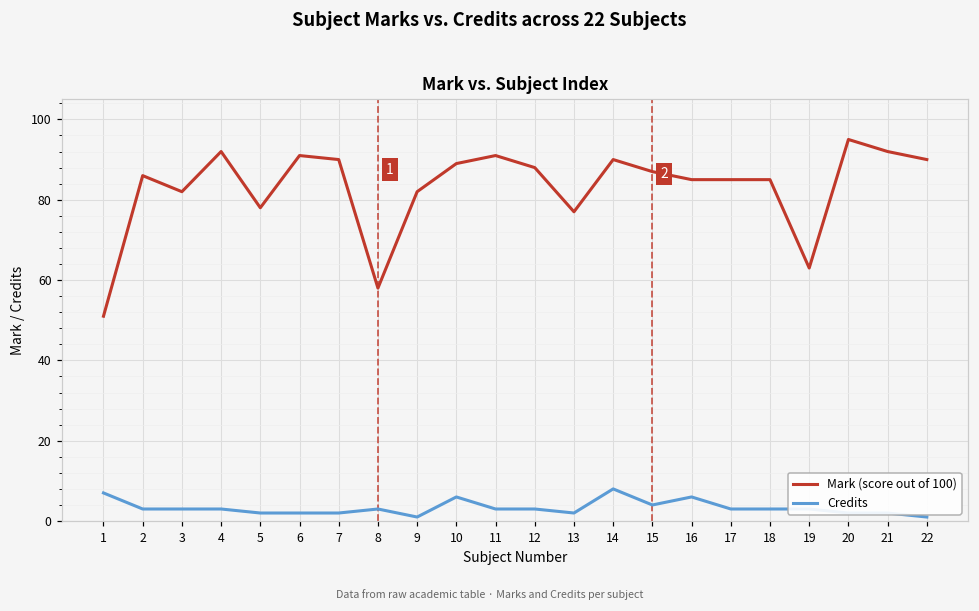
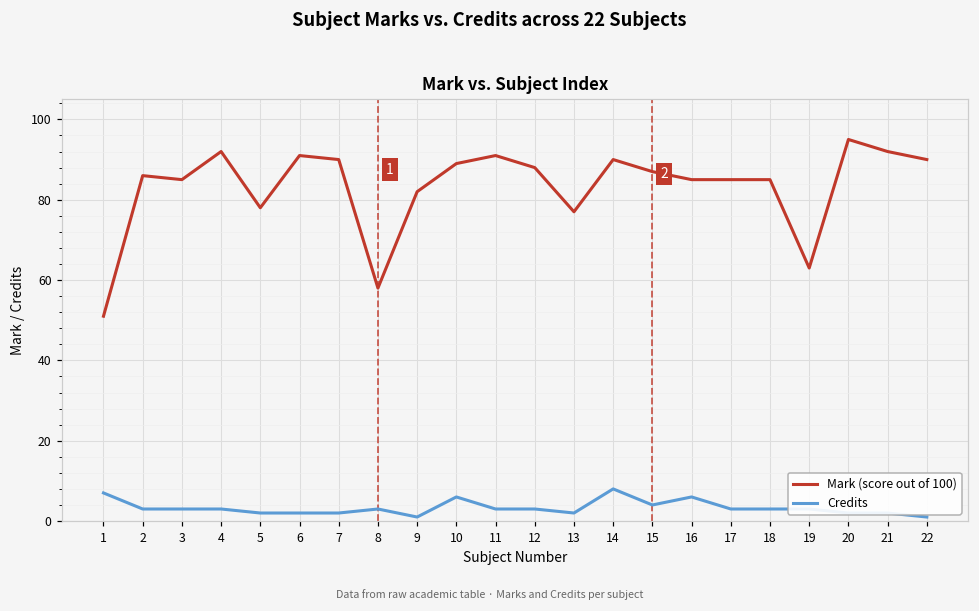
Mark (score out of 100), 3: 82 -> 85
